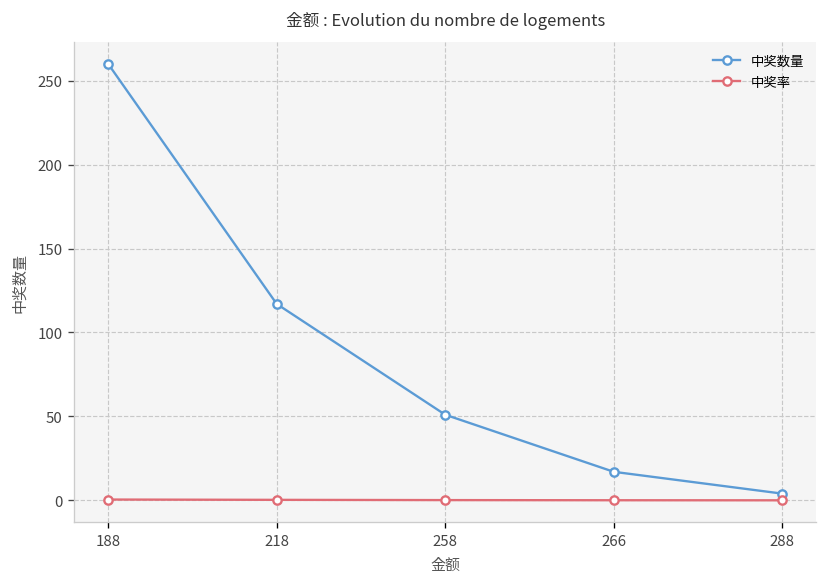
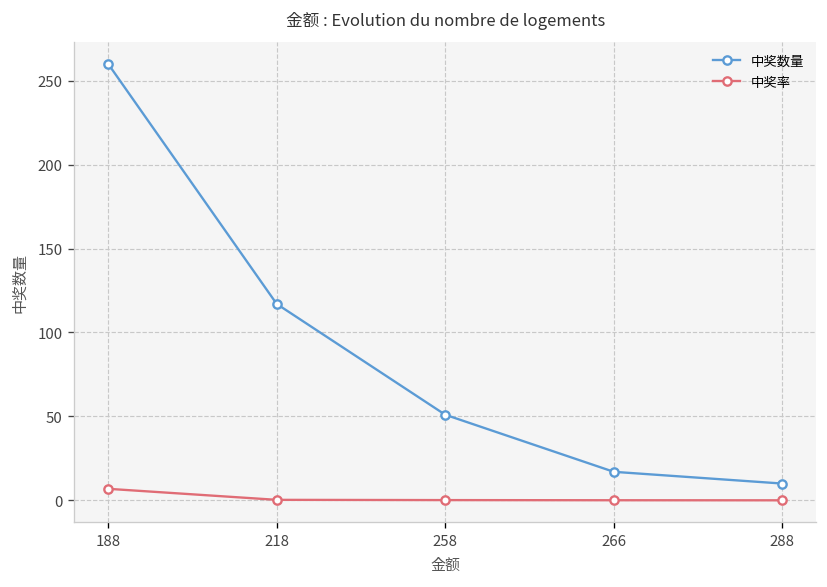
中奖率, 188: 0 -> 7
中奖数量, 288: 4 -> 10
